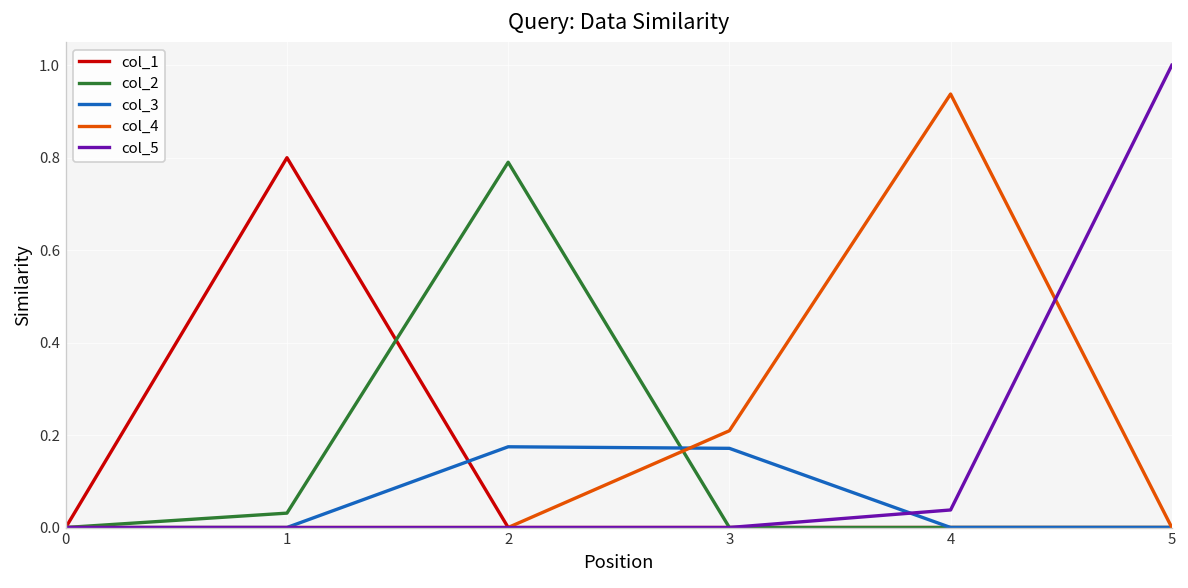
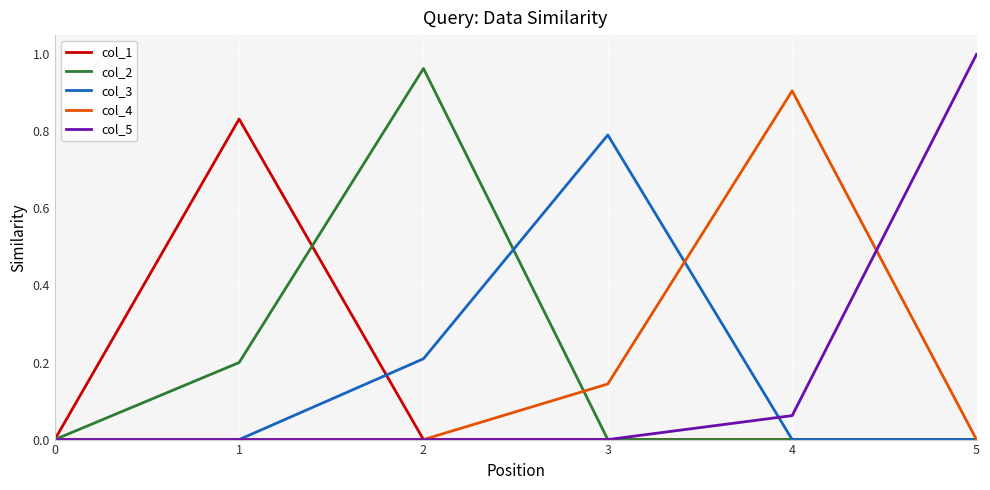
col_1, 1: 0.80 -> 0.83
col_2, 1: 0.03 -> 0.20
col_2, 2: 0.79 -> 0.96
col_3, 2: 0.17 -> 0.21
col_3, 3: 0.17 -> 0.79
col_4, 3: 0.21 -> 0.14
col_4, 4: 0.94 -> 0.91
col_5, 4: 0.04 -> 0.06
